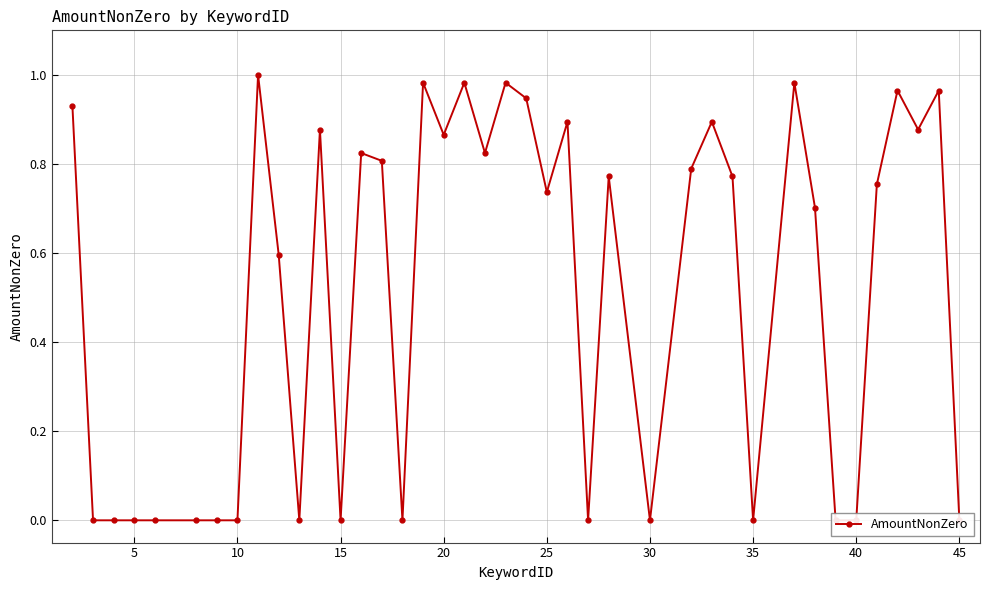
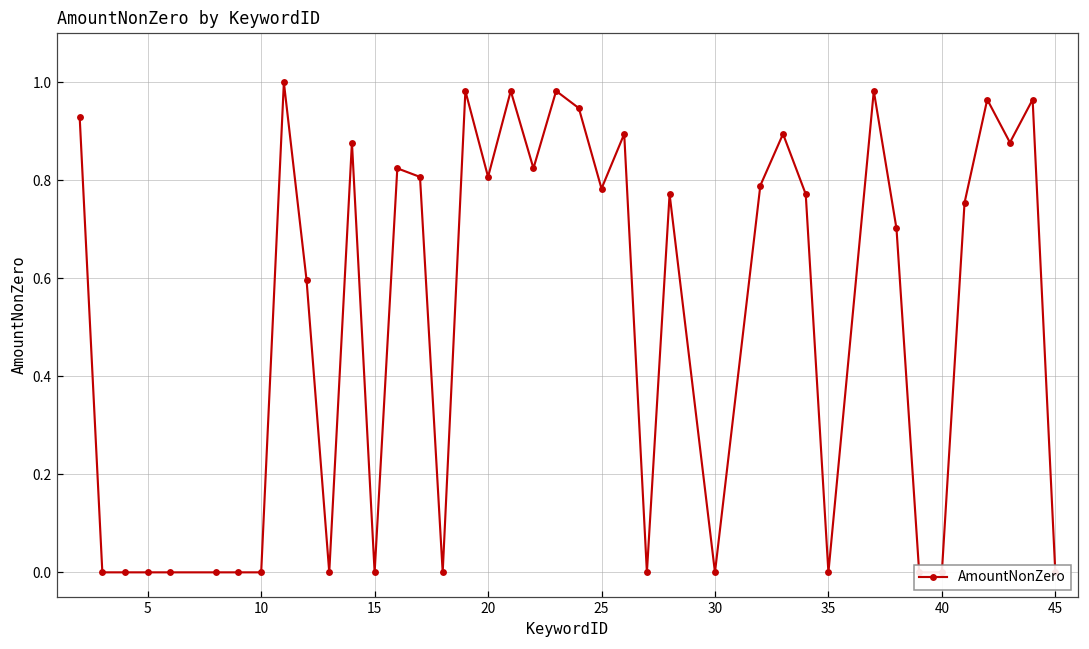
20: 0.87 -> 0.81
25: 0.74 -> 0.78
